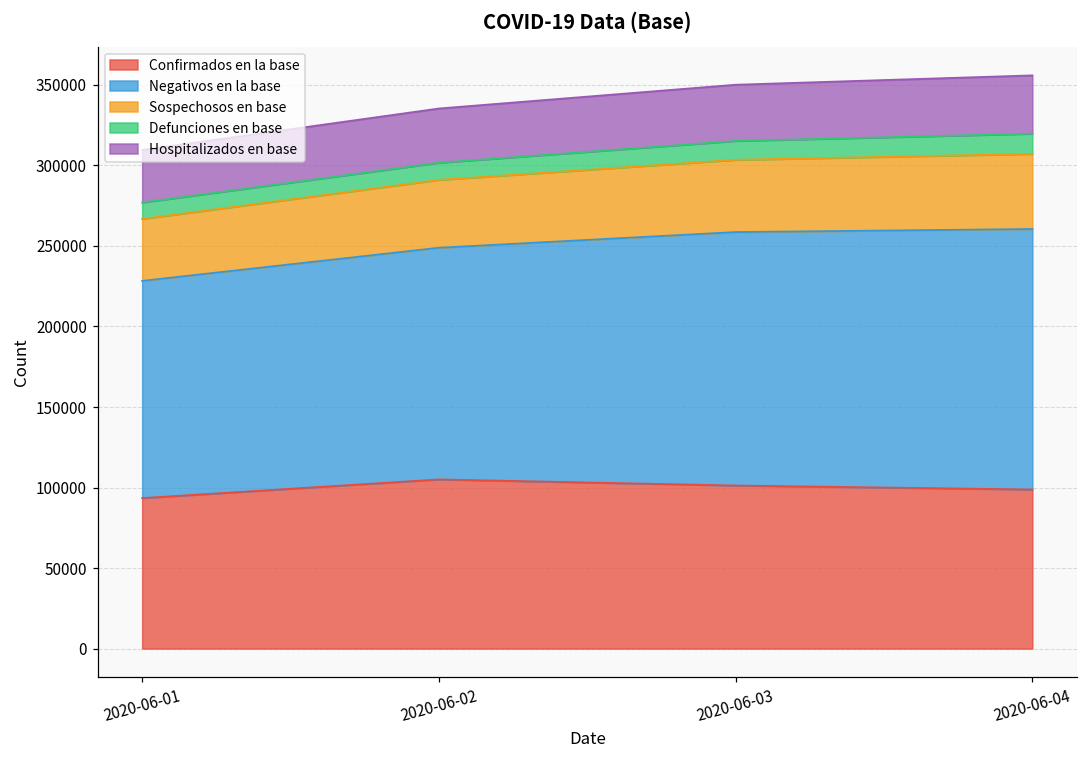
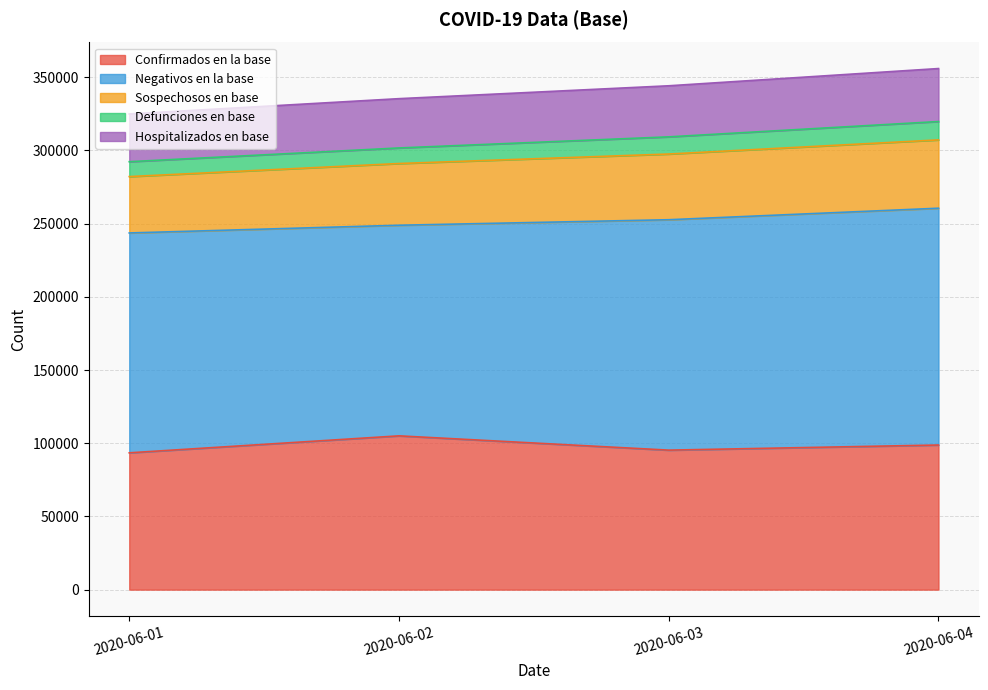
Negativos en la base, 2020-06-01: 135000 -> 150000
Confirmados en la base, 2020-06-03: 101000 -> 95000
